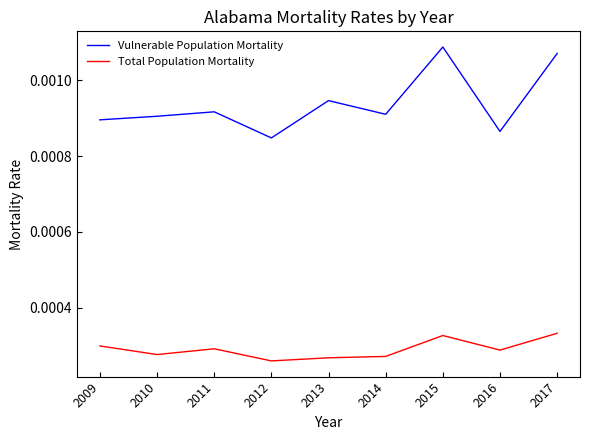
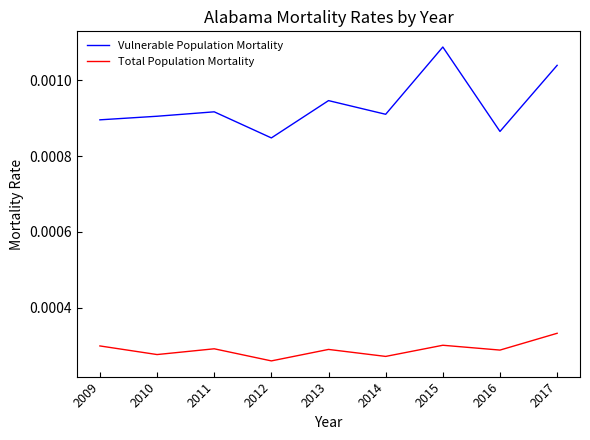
Total Population Mortality, 2013: 0.00027 -> 0.00029
Total Population Mortality, 2015: 0.00033 -> 0.00030
Vulnerable Population Mortality, 2017: 0.00107 -> 0.00104
